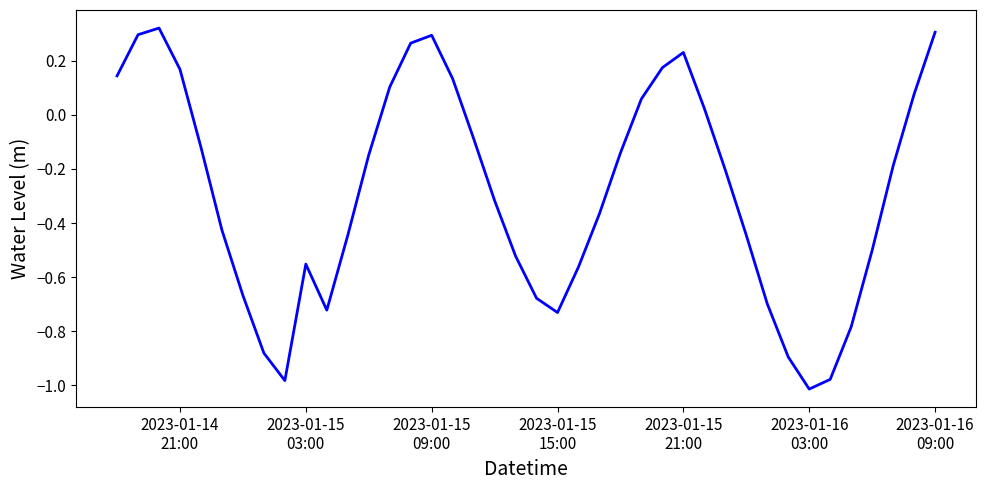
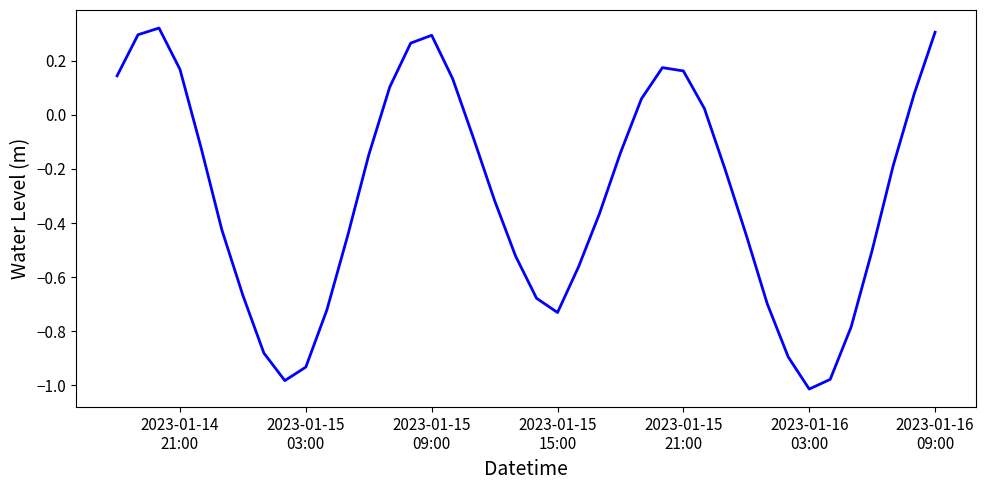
2023-01-15 03:00: -0.55 -> -0.93
2023-01-15 21:00: 0.23 -> 0.16
